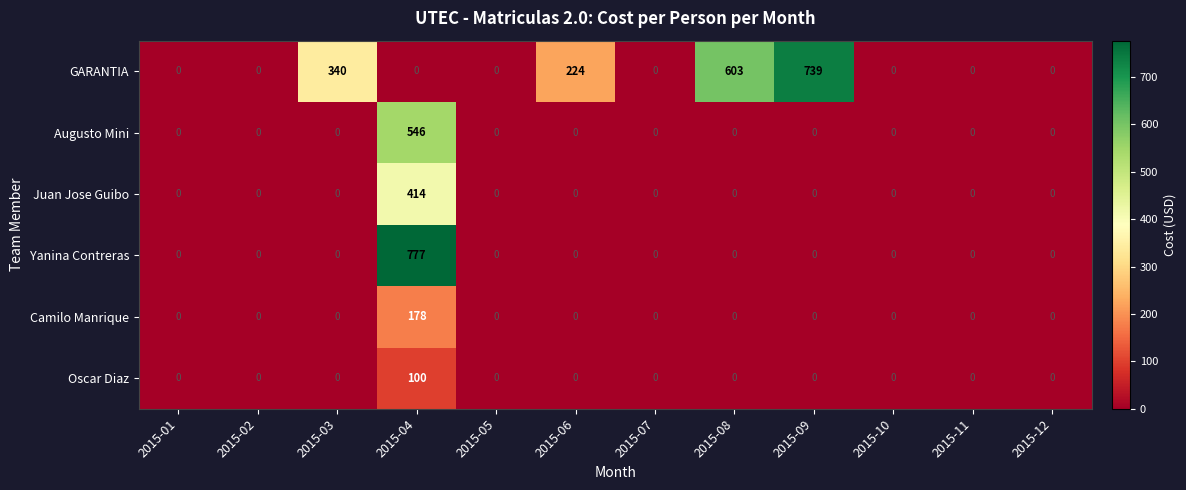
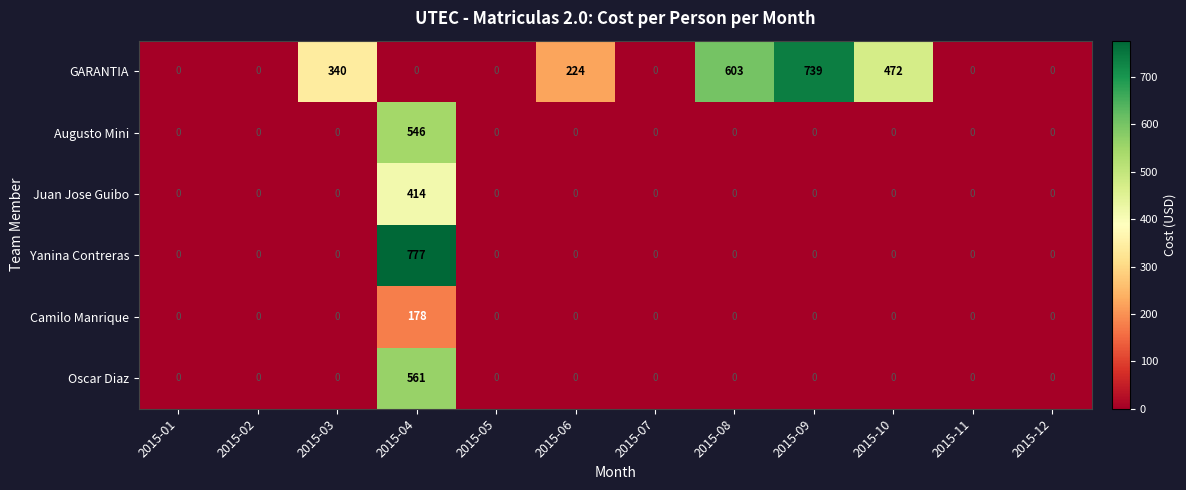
GARANTIA, 2015-10: 0 -> 472
Oscar Diaz, 2015-04: 100 -> 561
